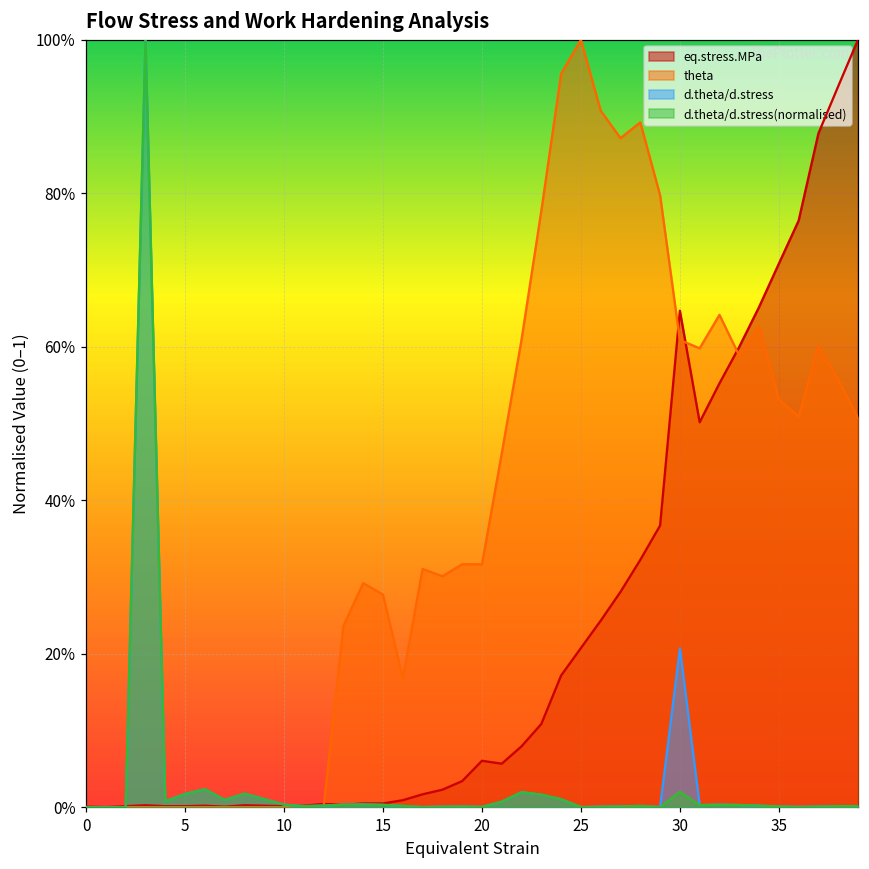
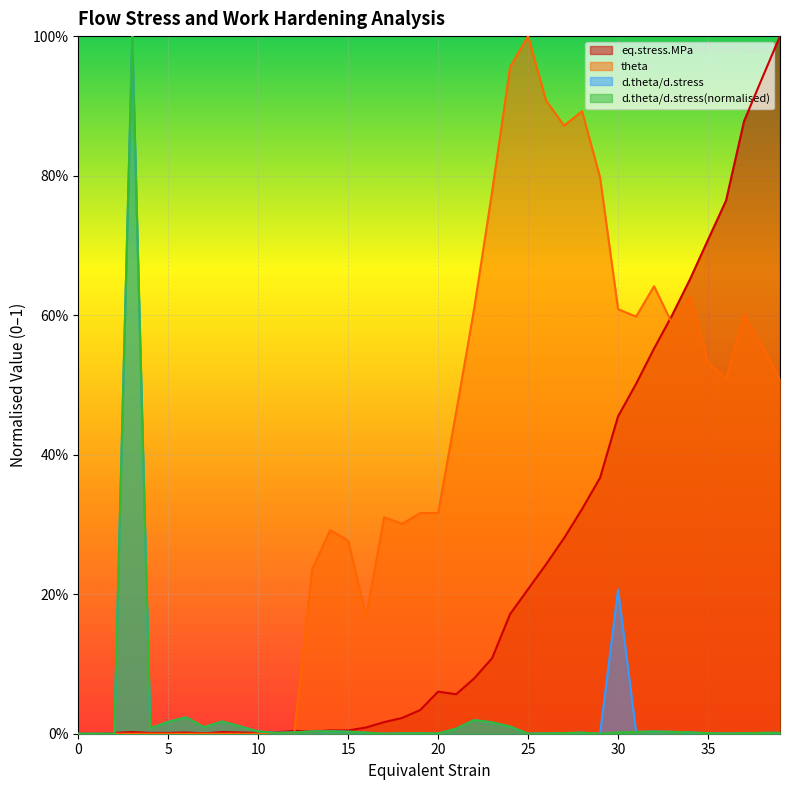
eq.stress.MPa, 30: 65% -> 45%
d.theta/d.stress(normalised), 30: 2% -> 0%
